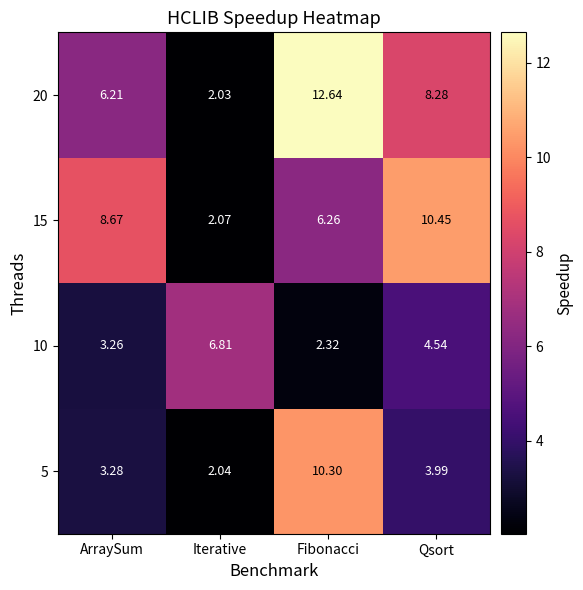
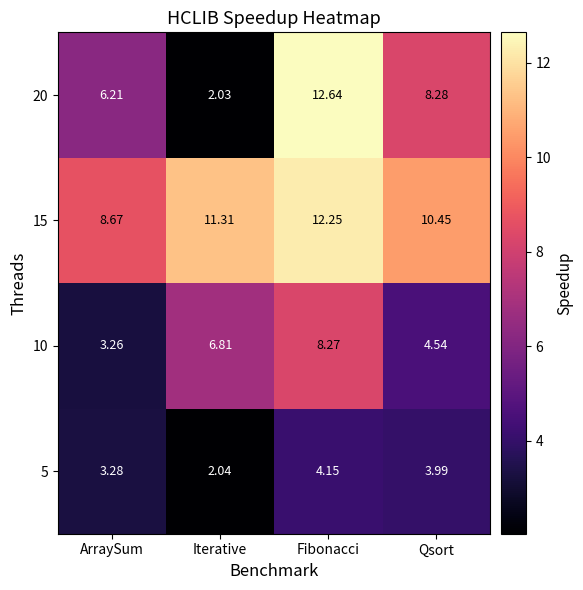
15, Iterative: 2.07 -> 11.31
15, Fibonacci: 6.26 -> 12.25
10, Fibonacci: 2.32 -> 8.27
5, Fibonacci: 10.30 -> 4.15
